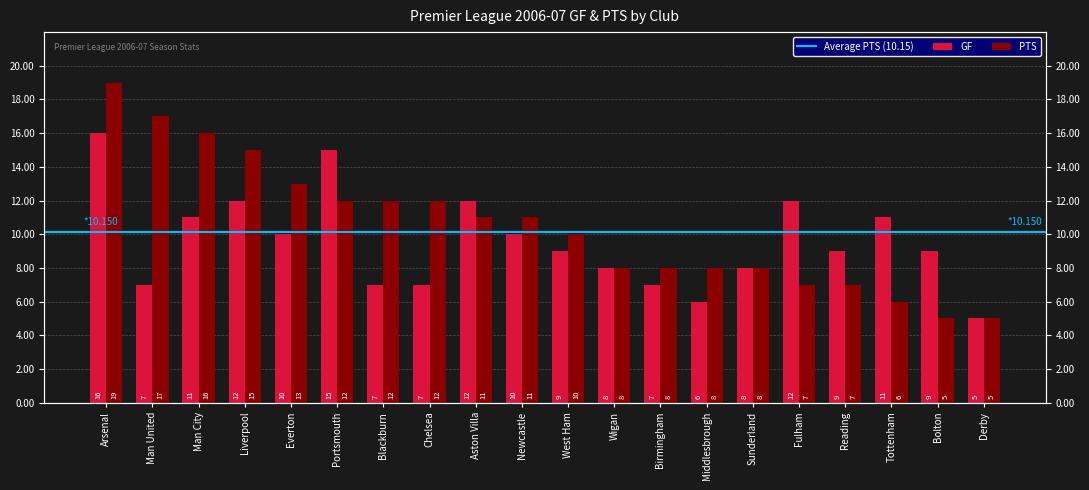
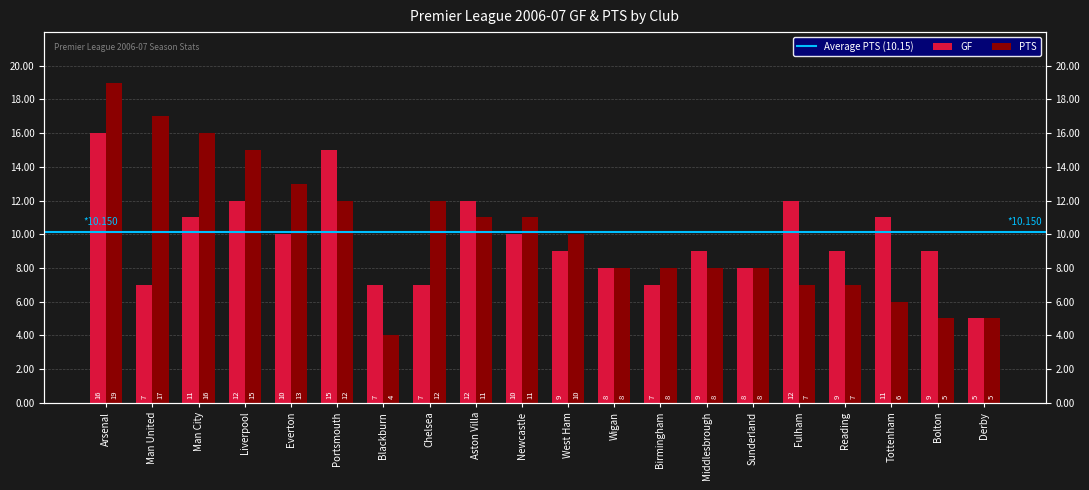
PTS, Blackburn: 12 -> 4
GF, Middlesbrough: 6 -> 9
